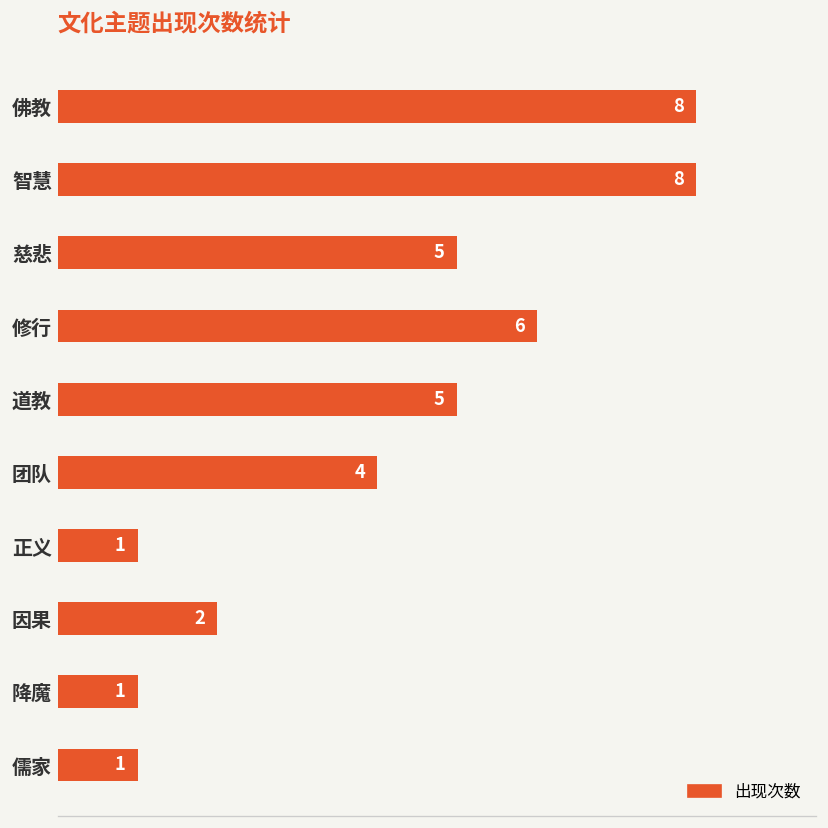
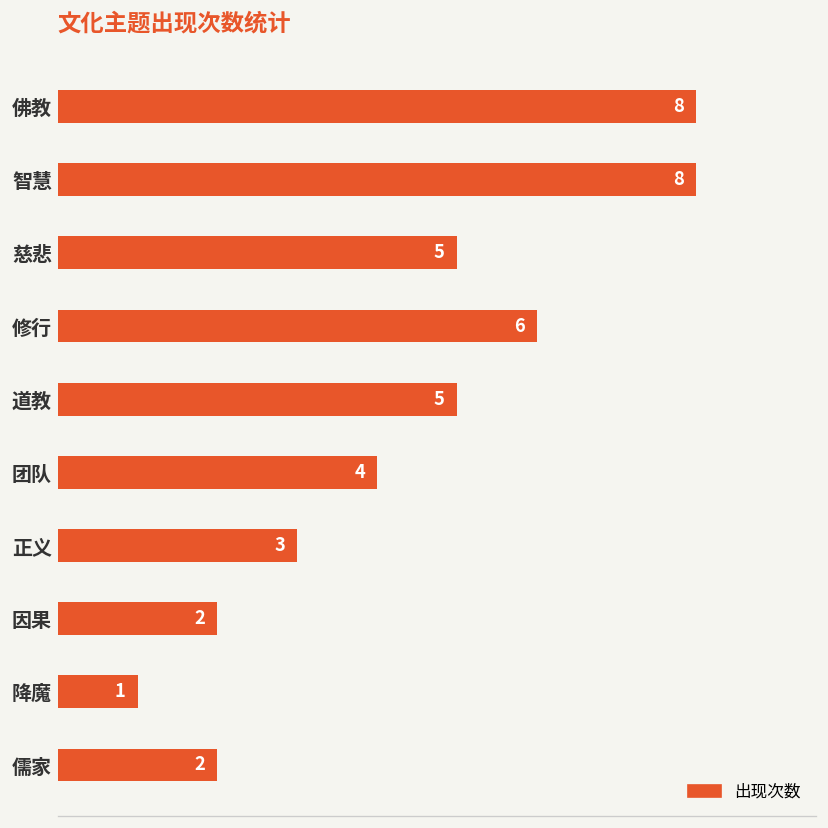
正义: 1 -> 3
儒家: 1 -> 2
